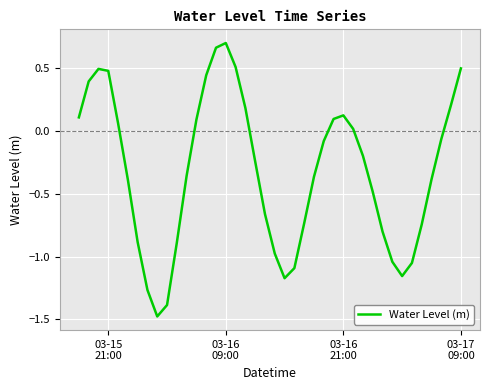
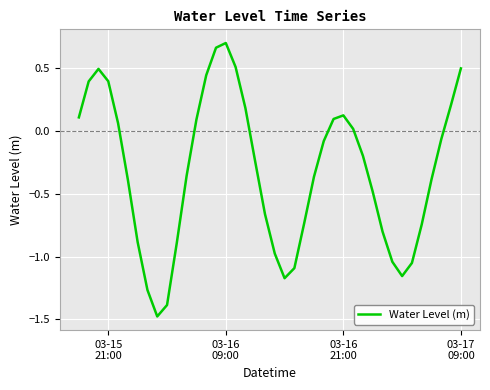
03-15 21:00: 0.48 -> 0.40
